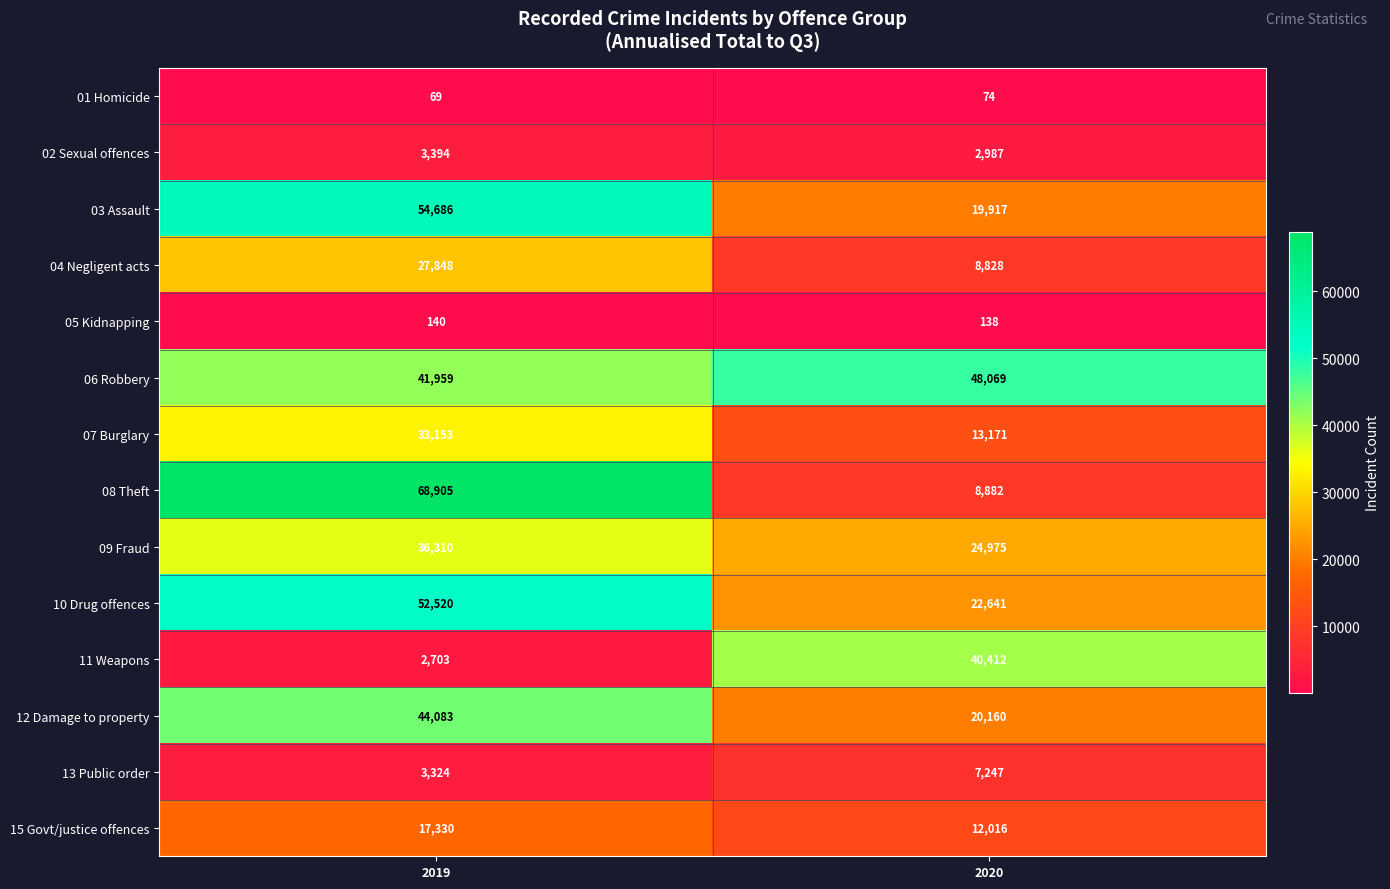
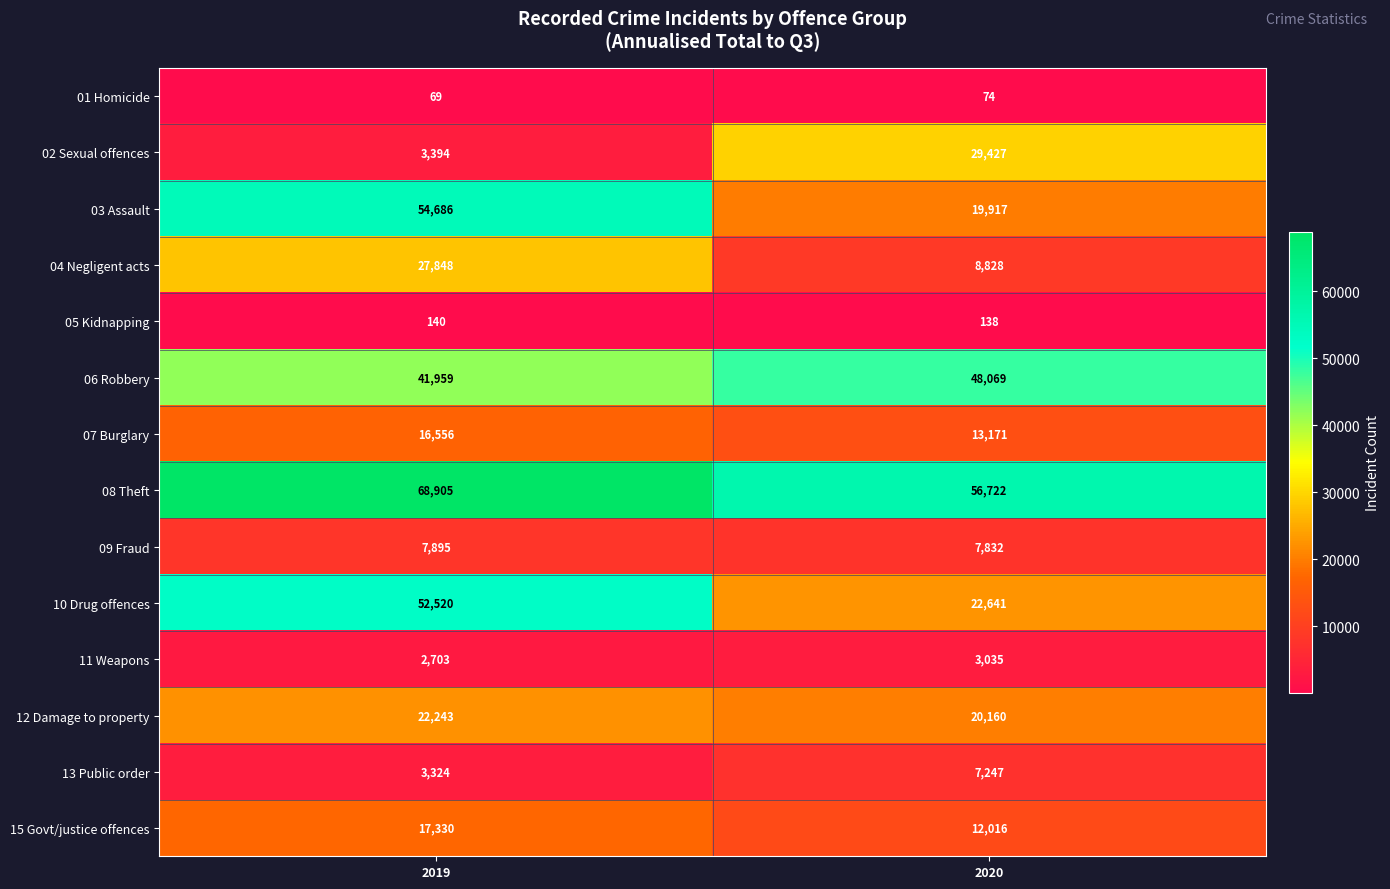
02 Sexual offences, 2020: 2,987 -> 29,427
07 Burglary, 2019: 33,153 -> 16,556
08 Theft, 2020: 8,882 -> 56,722
09 Fraud, 2019: 36,310 -> 7,895
09 Fraud, 2020: 24,975 -> 7,832
11 Weapons, 2020: 40,412 -> 3,035
12 Damage to property, 2019: 44,083 -> 22,243
